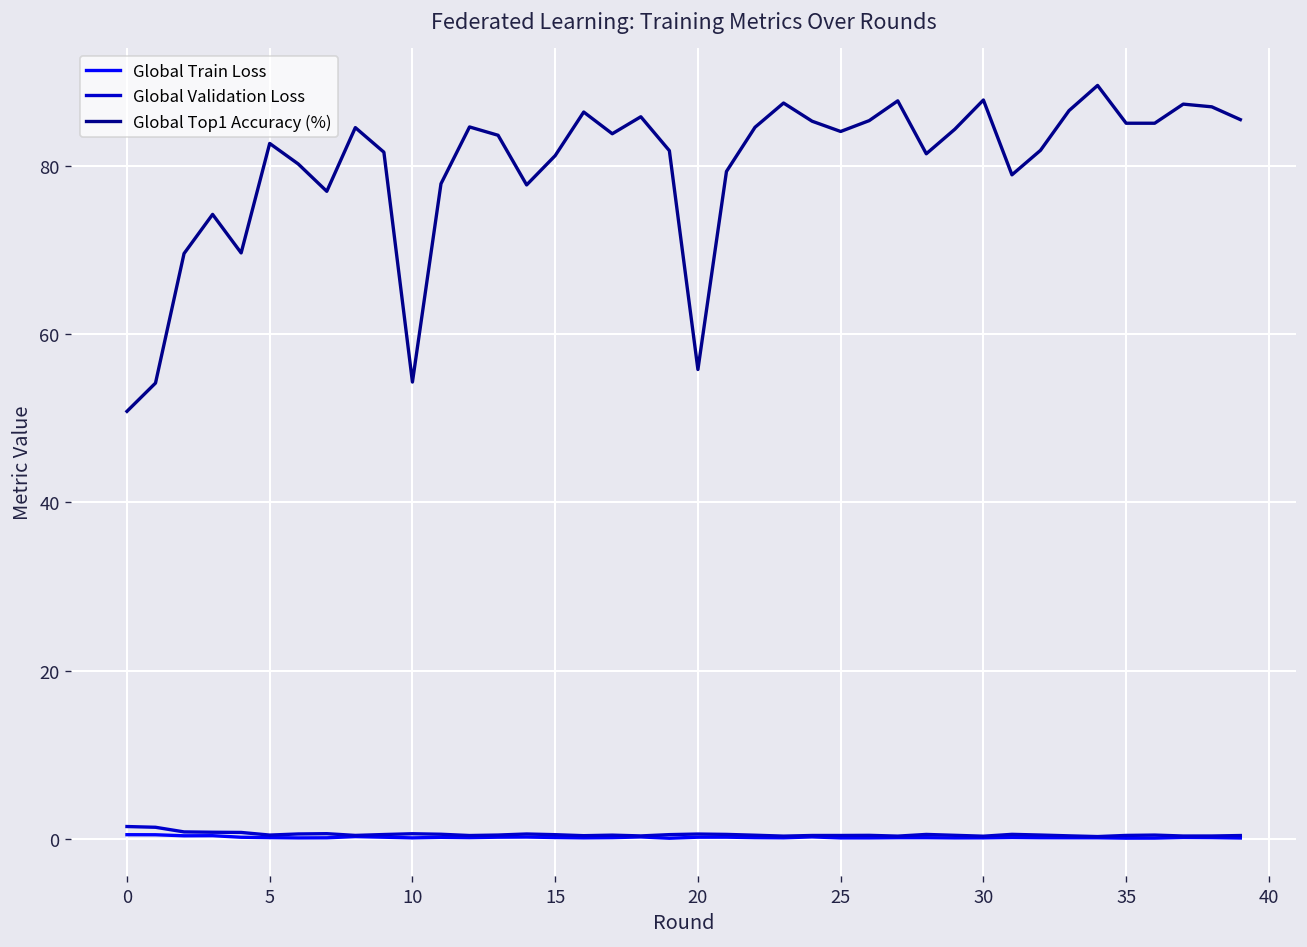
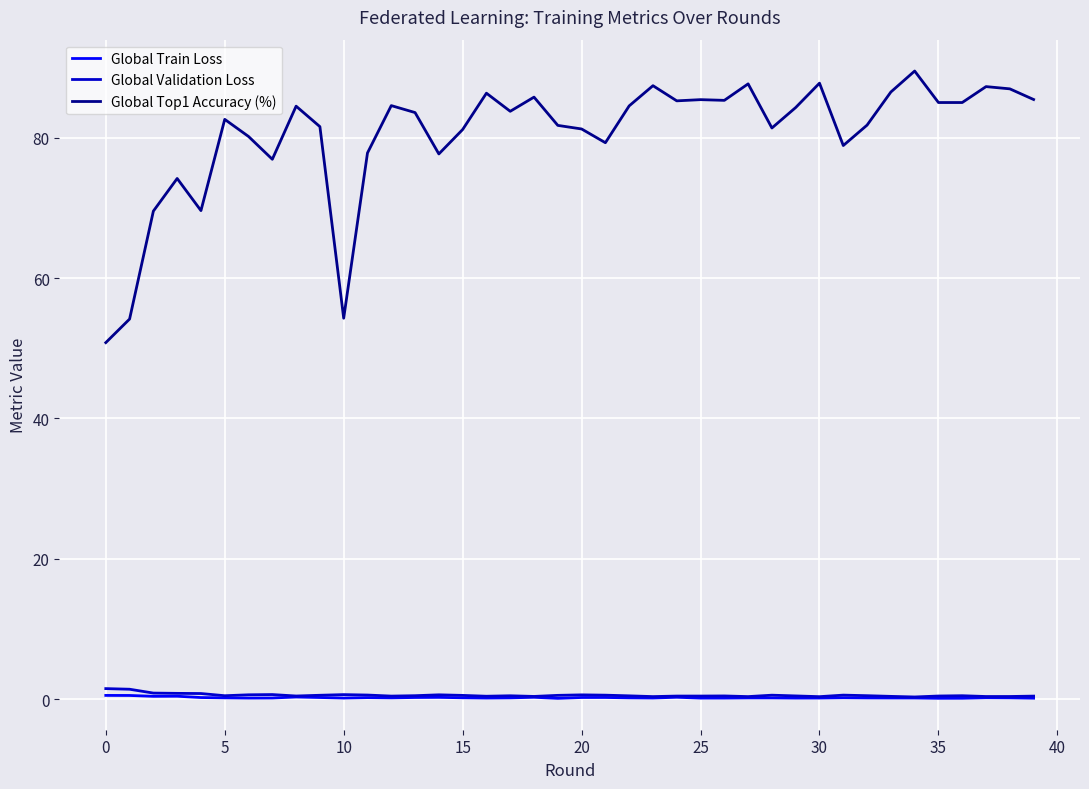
Global Top1 Accuracy (%), 20: 56 -> 81
Global Top1 Accuracy (%), 25: 84 -> 85
